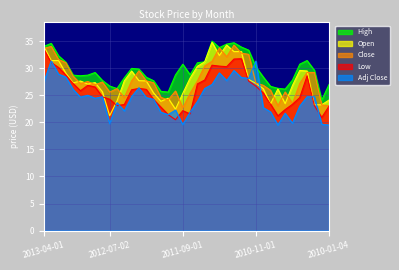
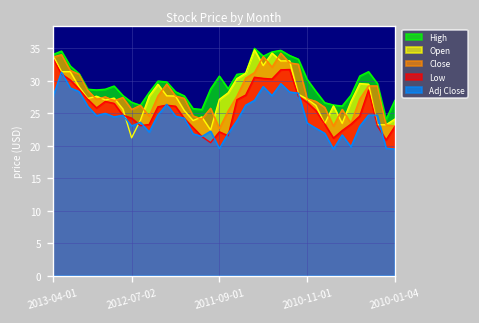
Adj Close, 2012-07-02: 20 -> 23
Open, 2011-09-01: 25 -> 27
Adj Close, 2010-11-01: 31 -> 24
